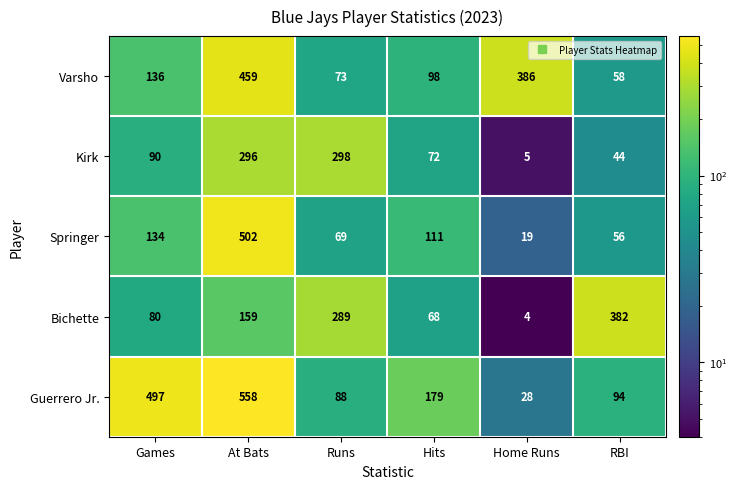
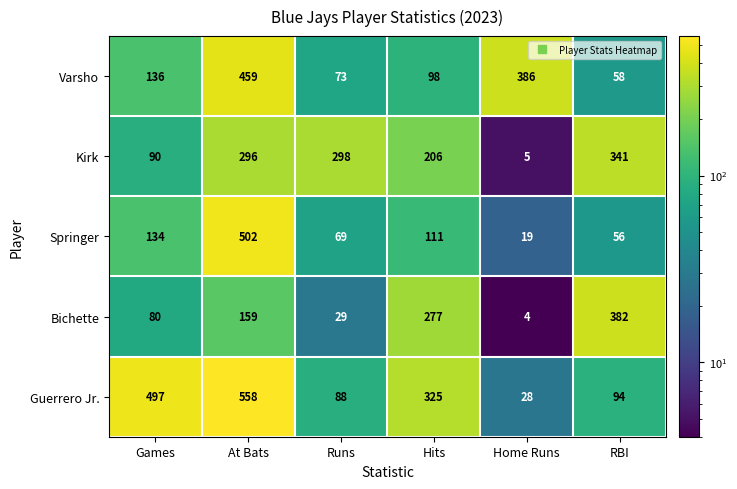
Kirk, Hits: 72 -> 206
Kirk, RBI: 44 -> 341
Bichette, Runs: 289 -> 29
Bichette, Hits: 68 -> 277
Guerrero Jr., Hits: 179 -> 325
